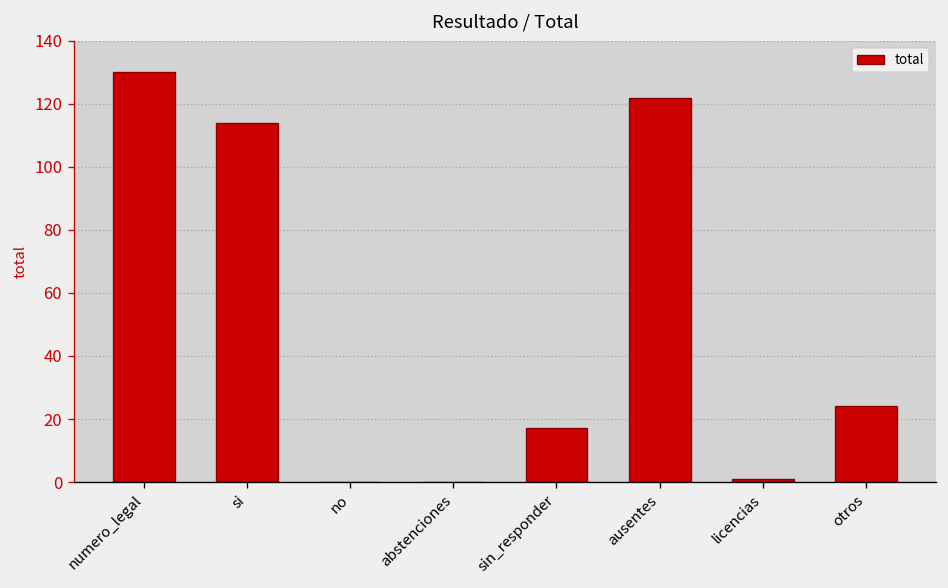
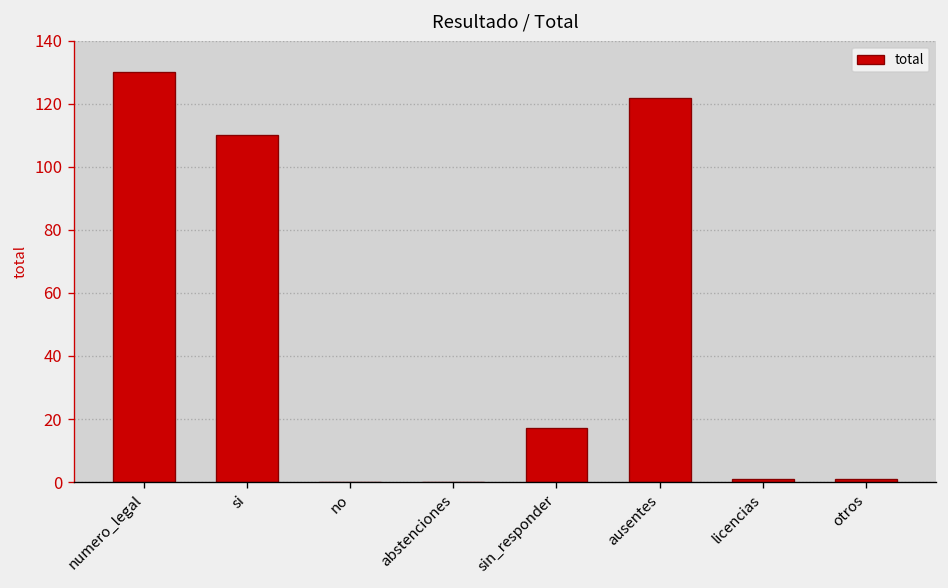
si: 114 -> 110
otros: 24 -> 1
